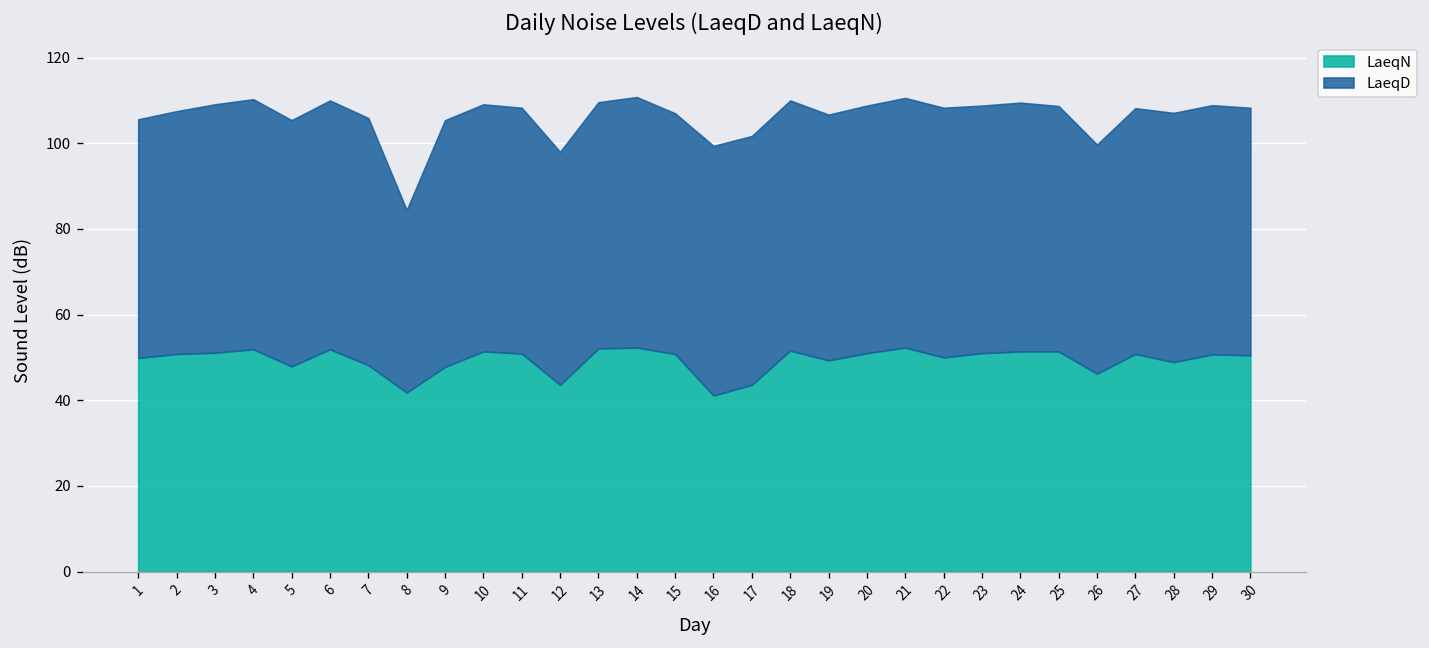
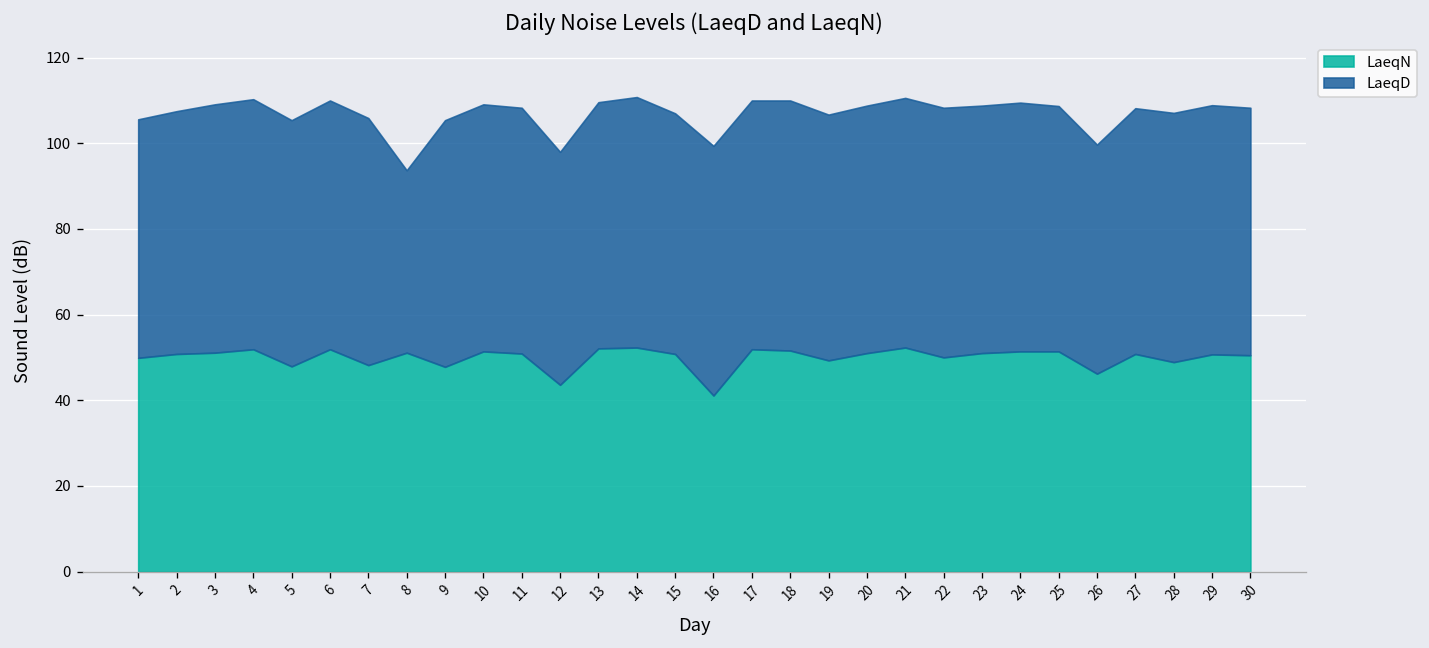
LaeqN, 8: 42 -> 51
LaeqN, 17: 44 -> 52
